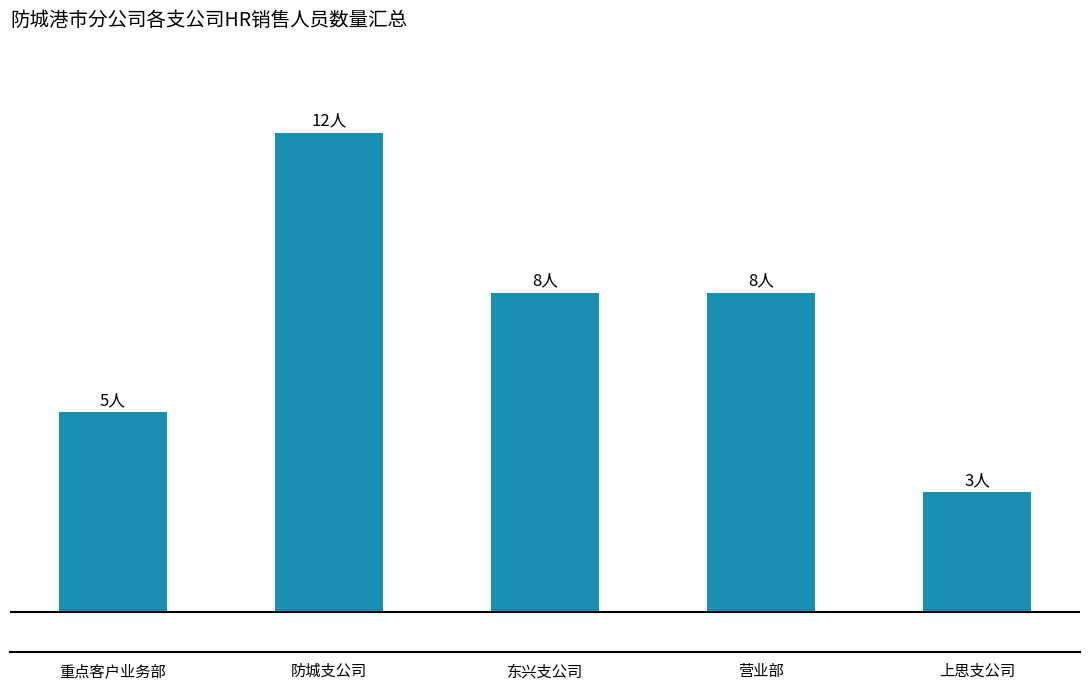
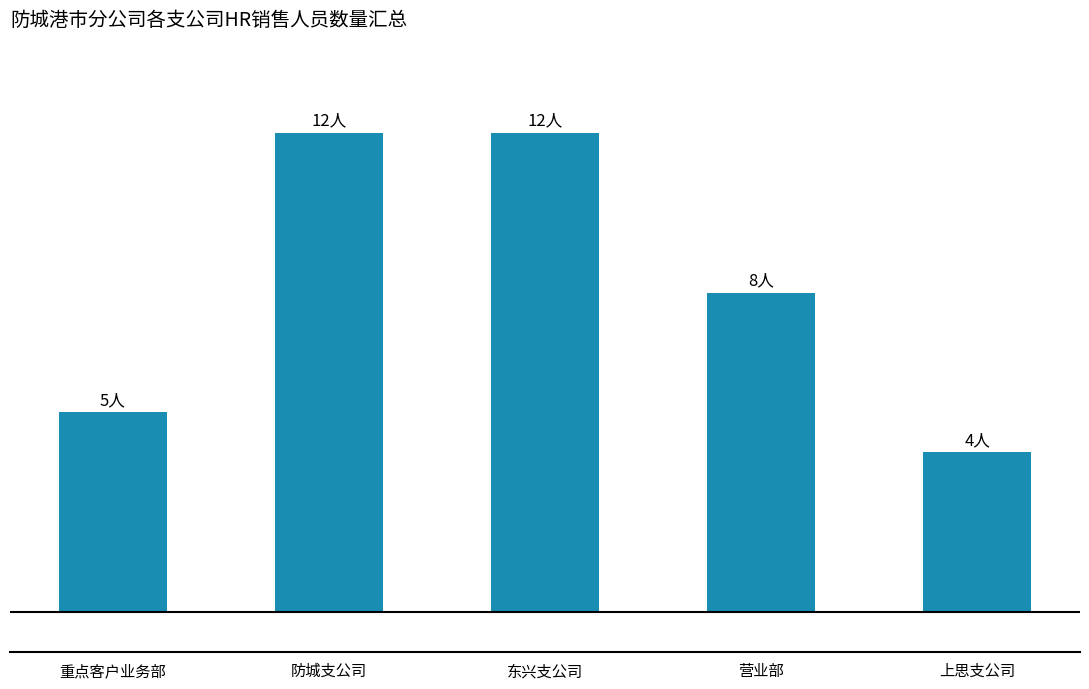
东兴支公司: 8人 -> 12人
上思支公司: 3人 -> 4人
